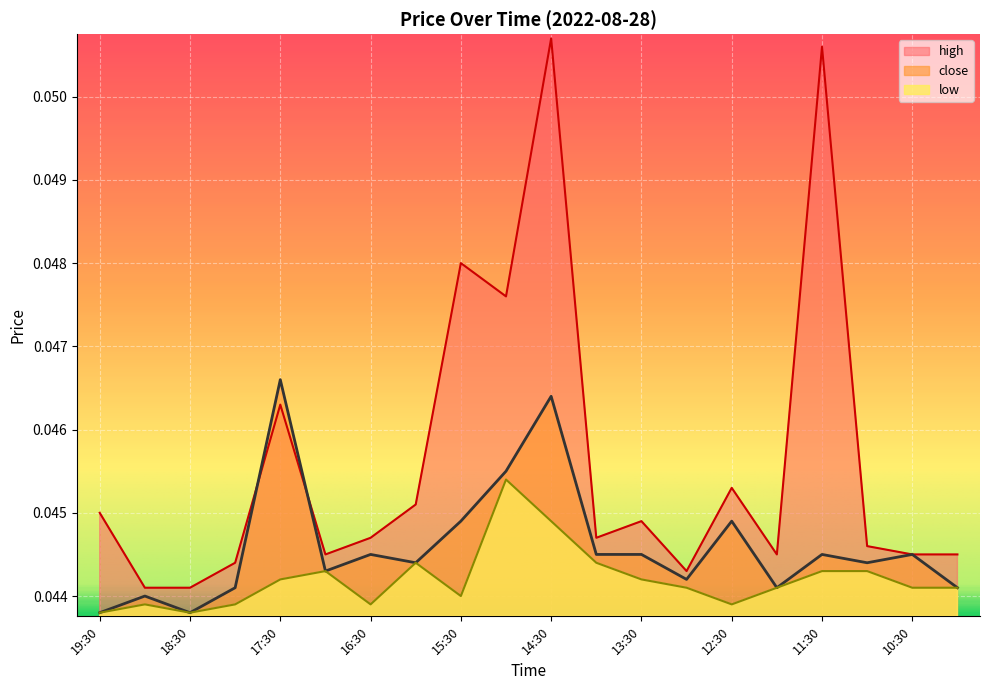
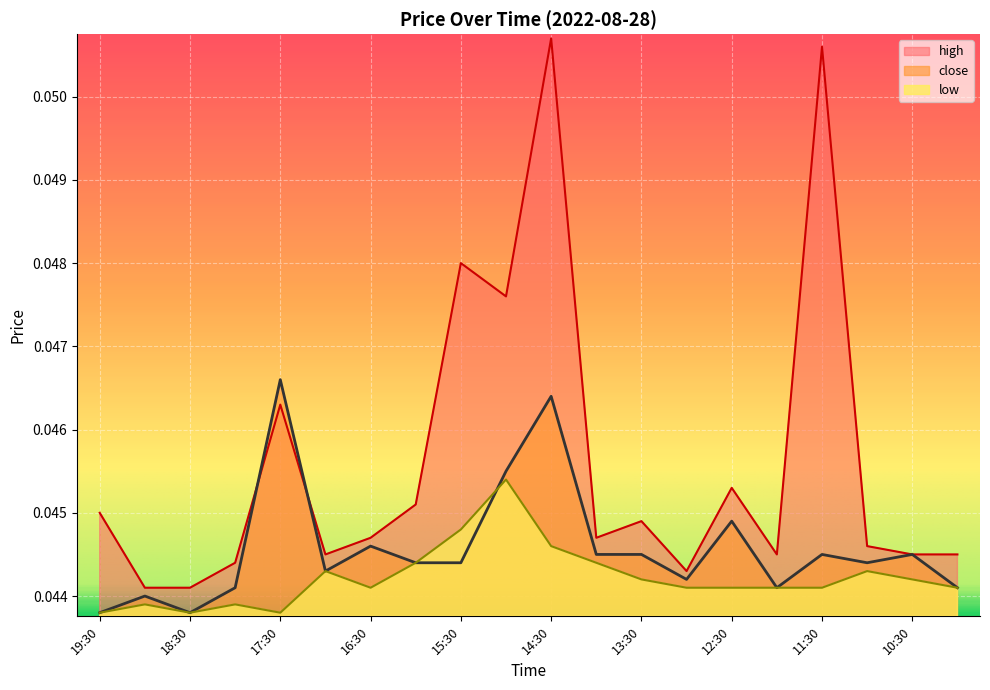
low, 17:30: 0.0442 -> 0.0438
close, 16:30: 0.0445 -> 0.0446
low, 16:30: 0.0439 -> 0.0441
close, 15:30: 0.0449 -> 0.0444
low, 15:30: 0.0440 -> 0.0448
low, 14:30: 0.0449 -> 0.0446
low, 12:30: 0.0439 -> 0.0441
low, 11:30: 0.0443 -> 0.0441
low, 10:30: 0.0441 -> 0.0442
